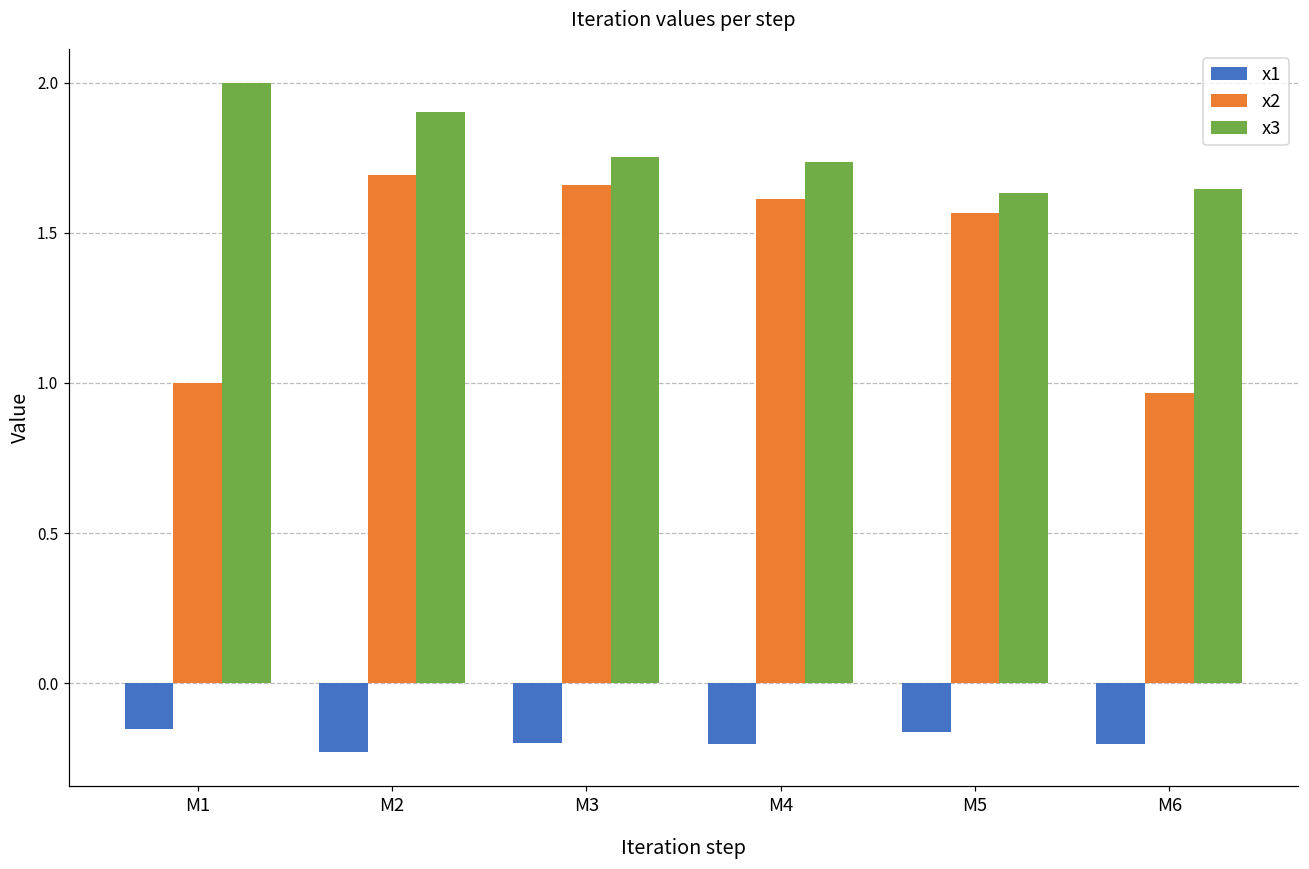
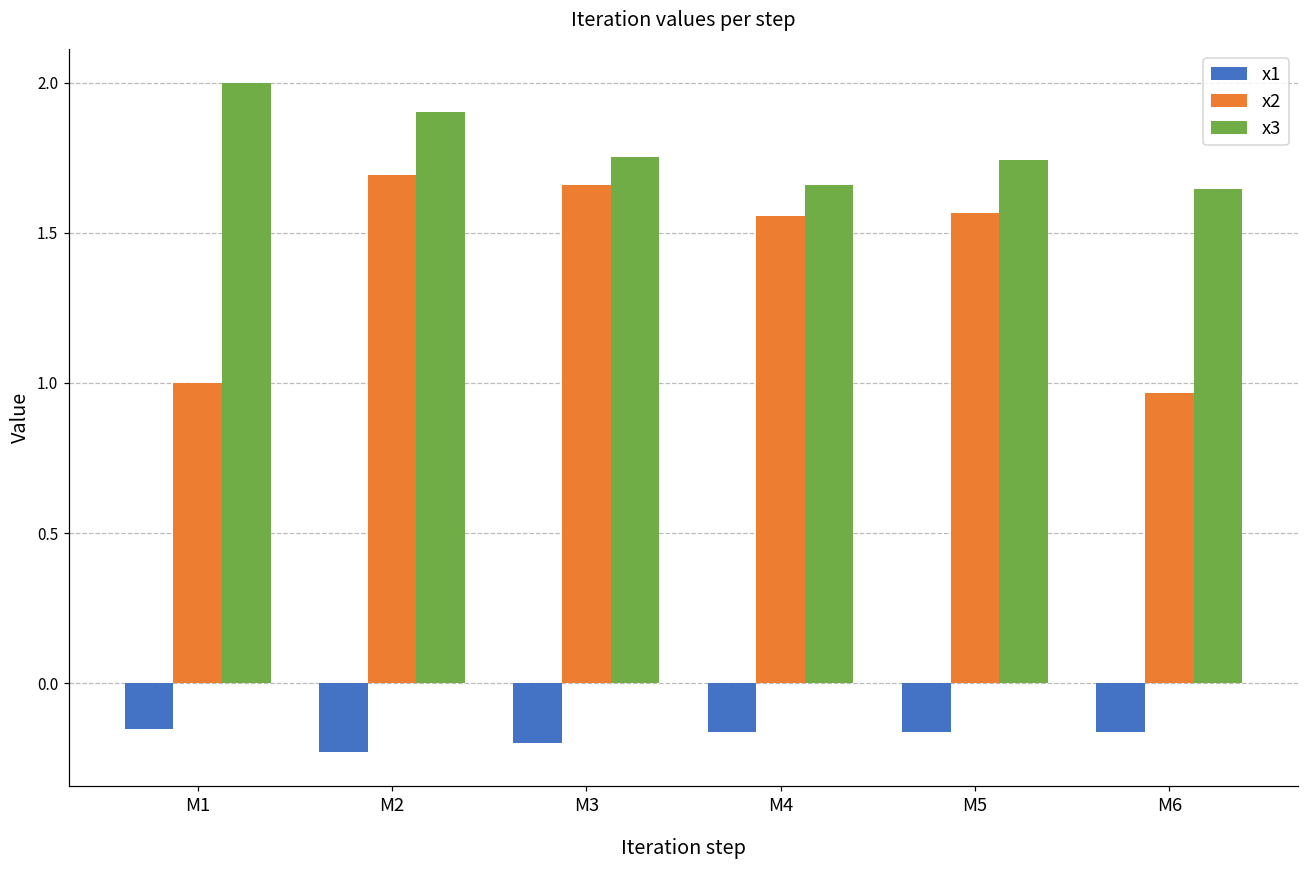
x1, M4: -0.20 -> -0.16
x2, M4: 1.61 -> 1.56
x3, M4: 1.73 -> 1.66
x3, M5: 1.63 -> 1.74
x1, M6: -0.20 -> -0.16
